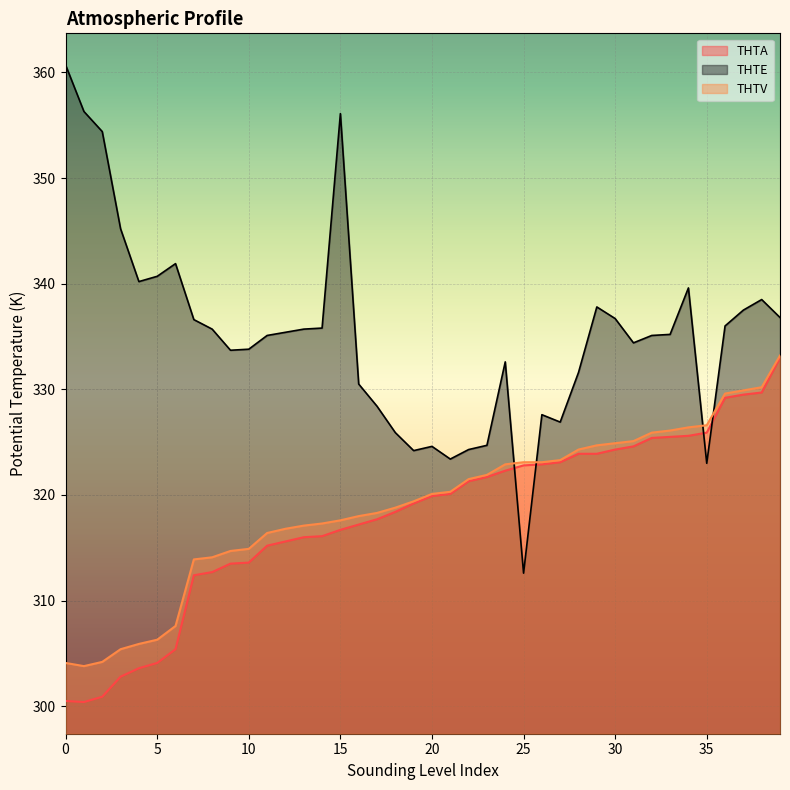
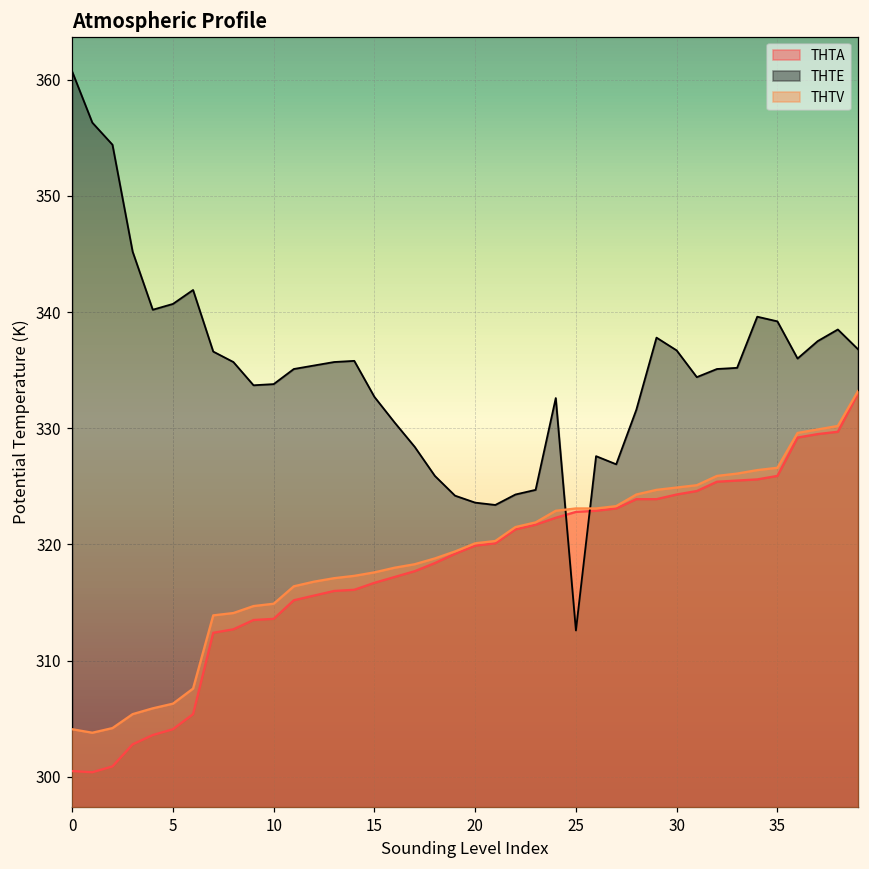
THTE, 15: 356.1 -> 332.7
THTE, 20: 324.6 -> 323.6
THTE, 35: 323.0 -> 339.2
